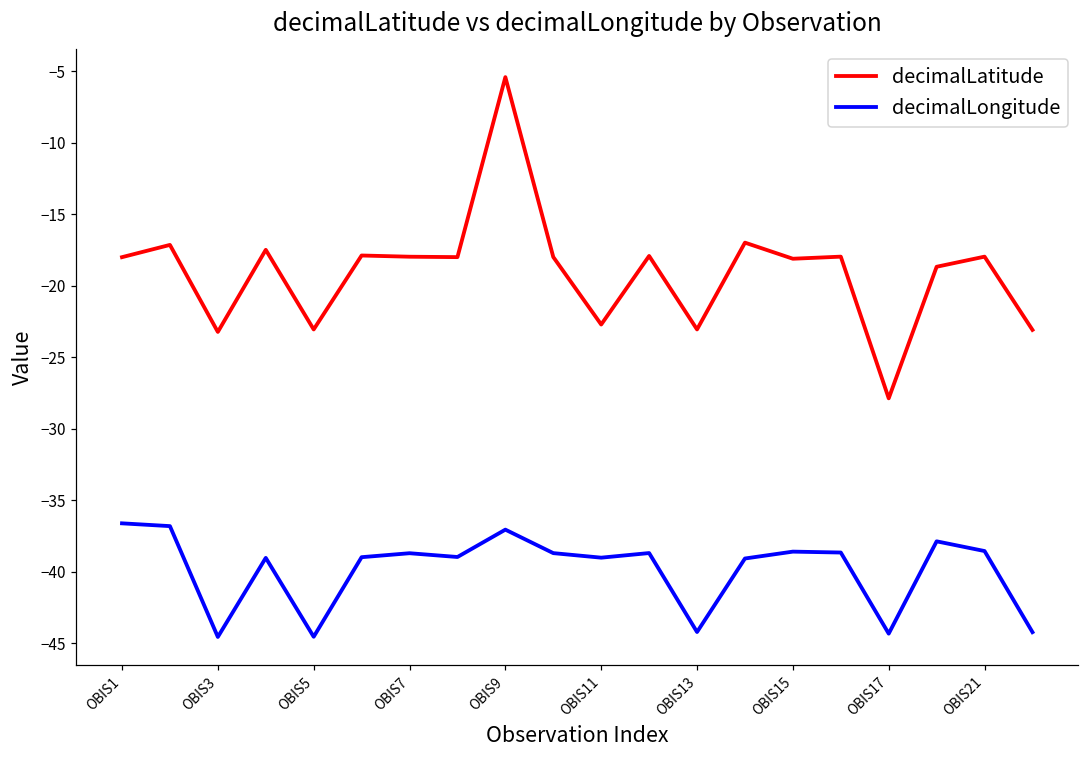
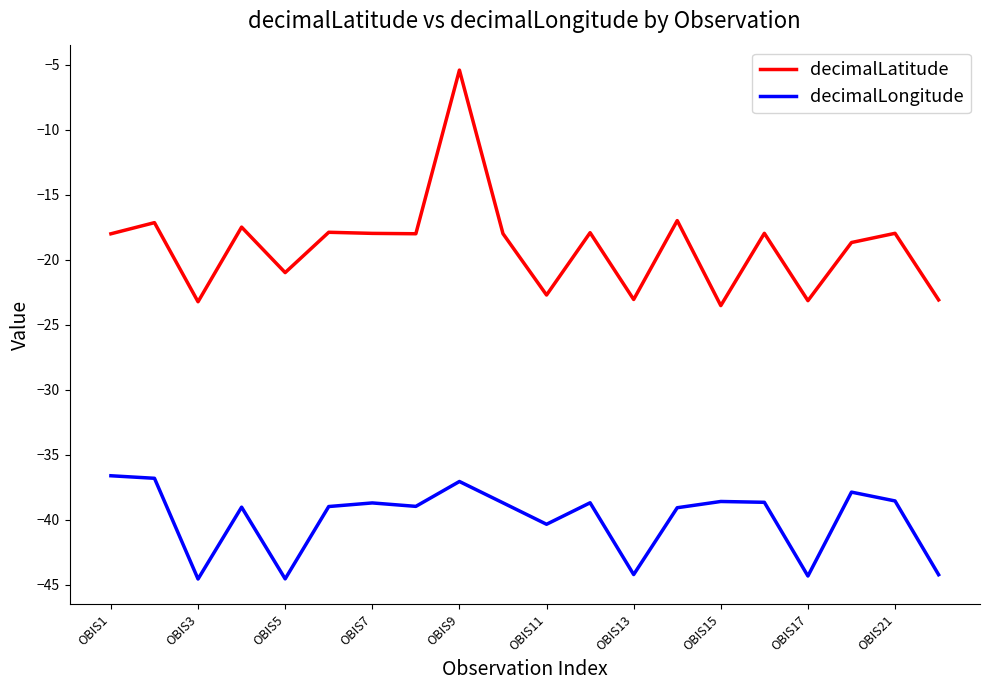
decimalLatitude, OBIS5: -23.0 -> -21.0
decimalLongitude, OBIS11: -39.0 -> -40.3
decimalLatitude, OBIS15: -18.1 -> -23.5
decimalLatitude, OBIS17: -27.9 -> -23.1
